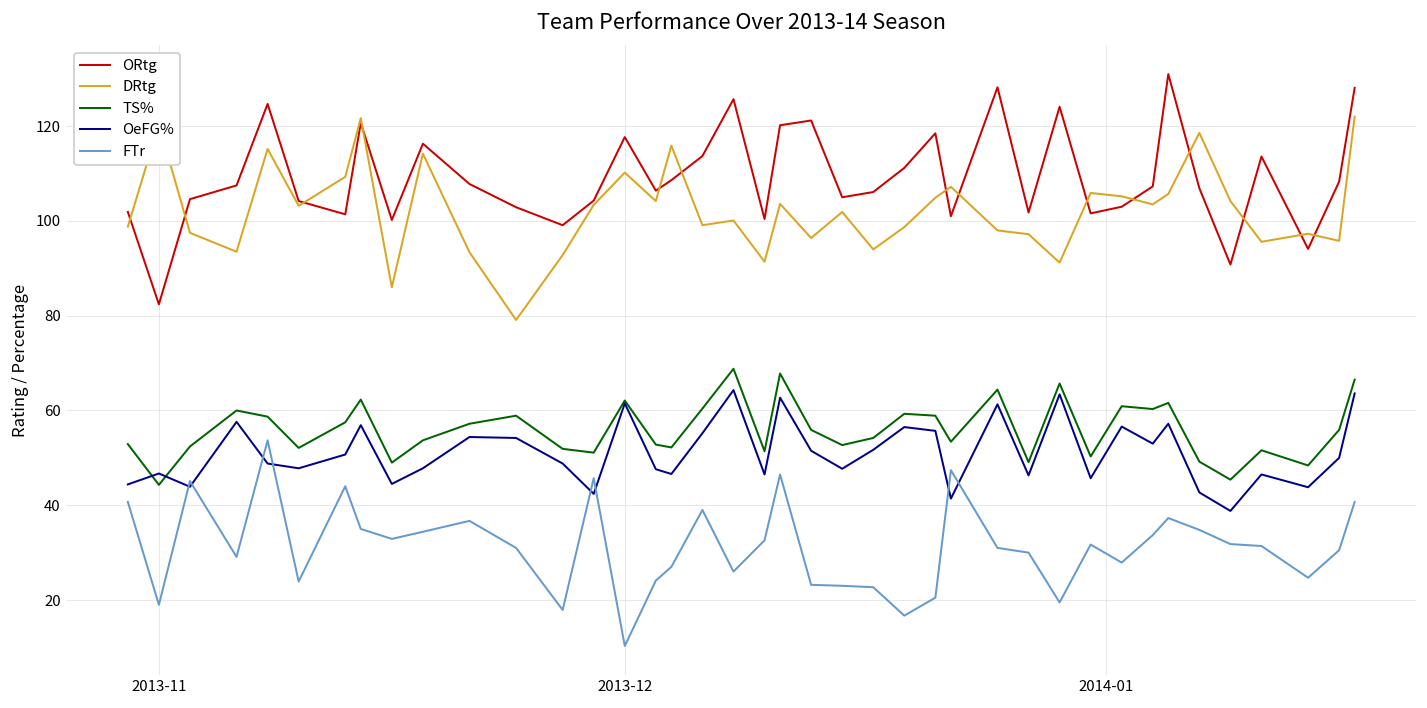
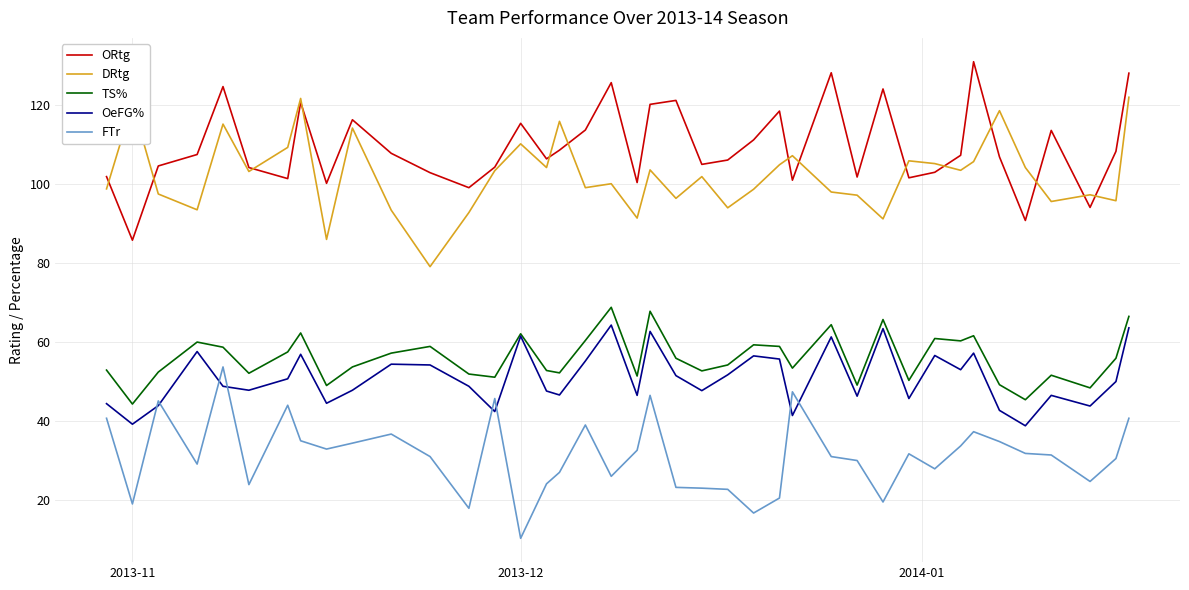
ORtg, 2013-11: 82 -> 86
OeFG%, 2013-11: 47 -> 39
ORtg, 2013-12: 118 -> 115
